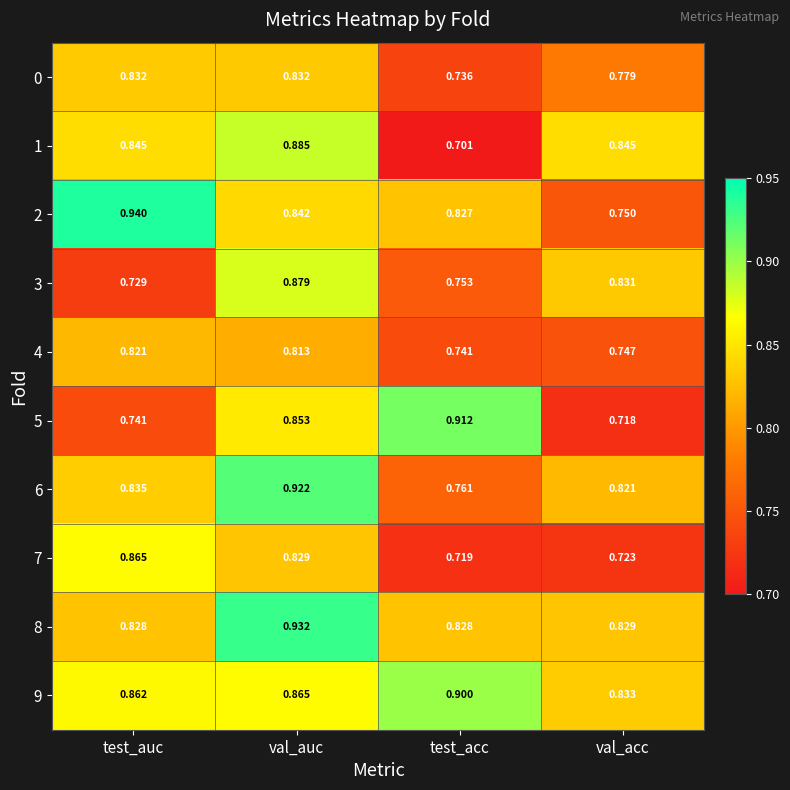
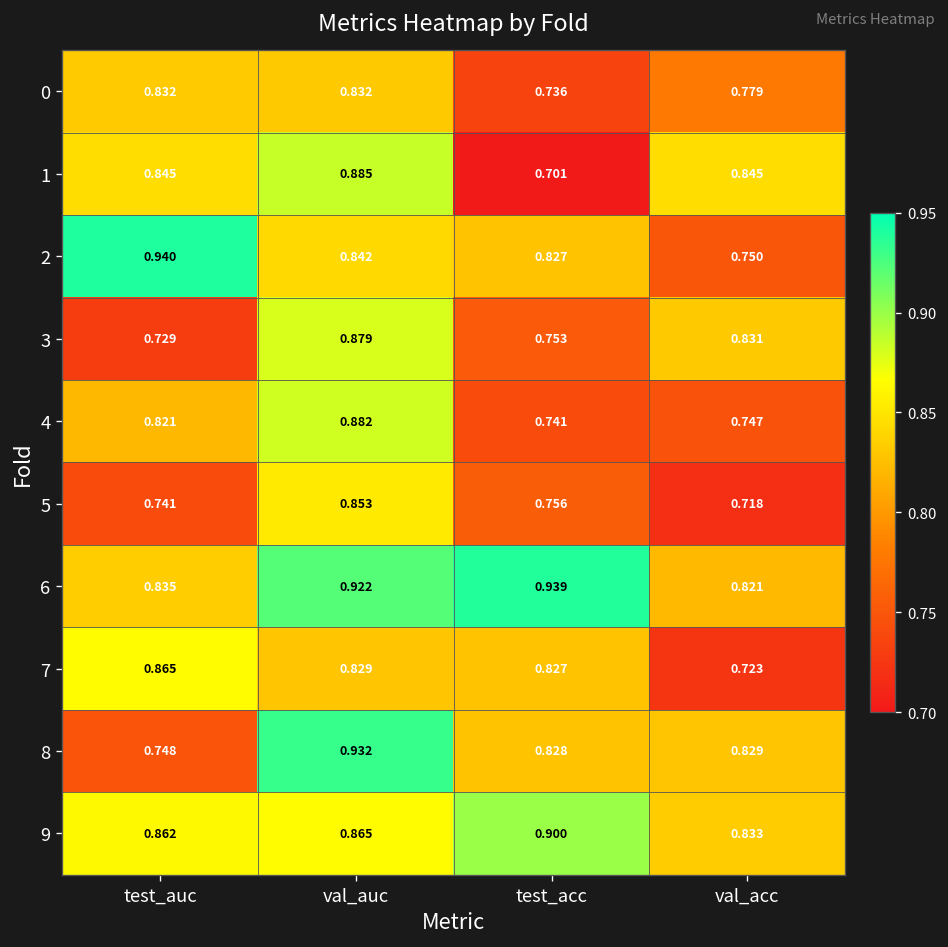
4, val_auc: 0.813 -> 0.882
5, test_acc: 0.912 -> 0.756
6, test_acc: 0.761 -> 0.939
7, test_acc: 0.719 -> 0.827
8, test_auc: 0.828 -> 0.748
